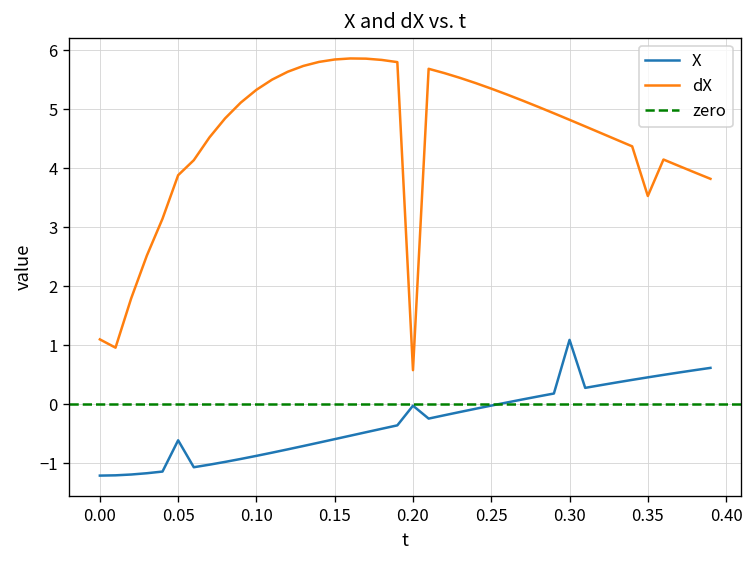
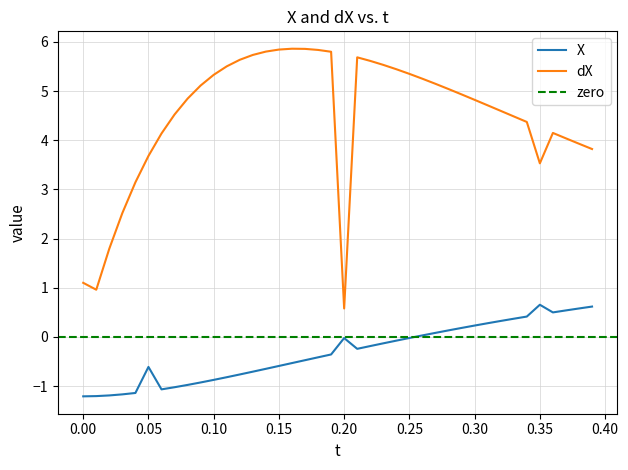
dX, 0.05: 3.9 -> 3.7
X, 0.30: 1.1 -> 0.2
X, 0.35: 0.5 -> 0.7
